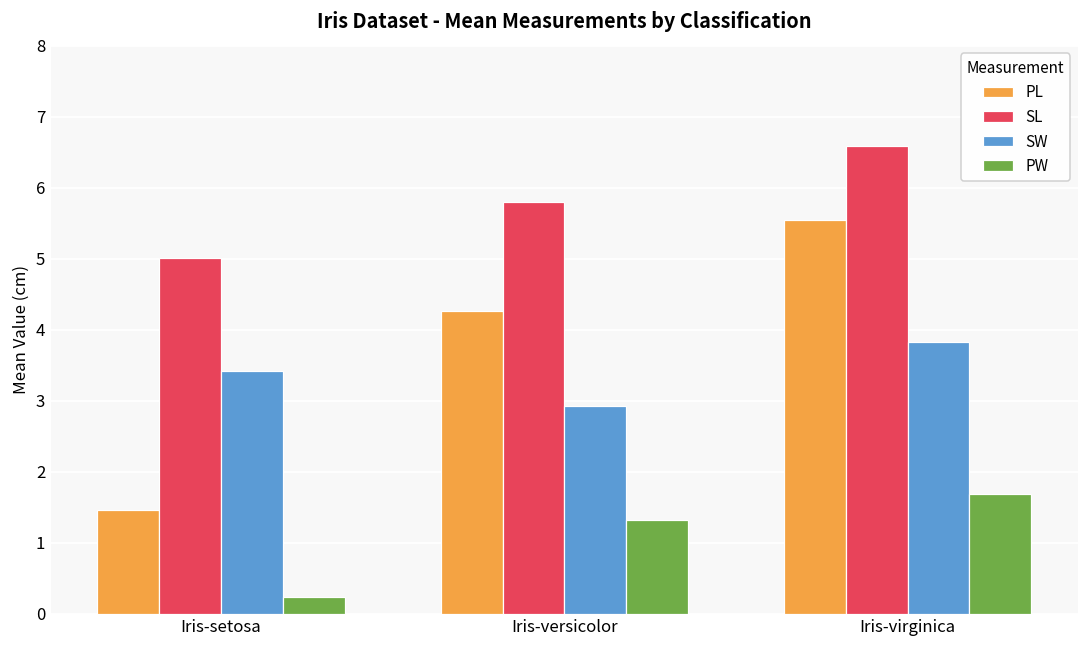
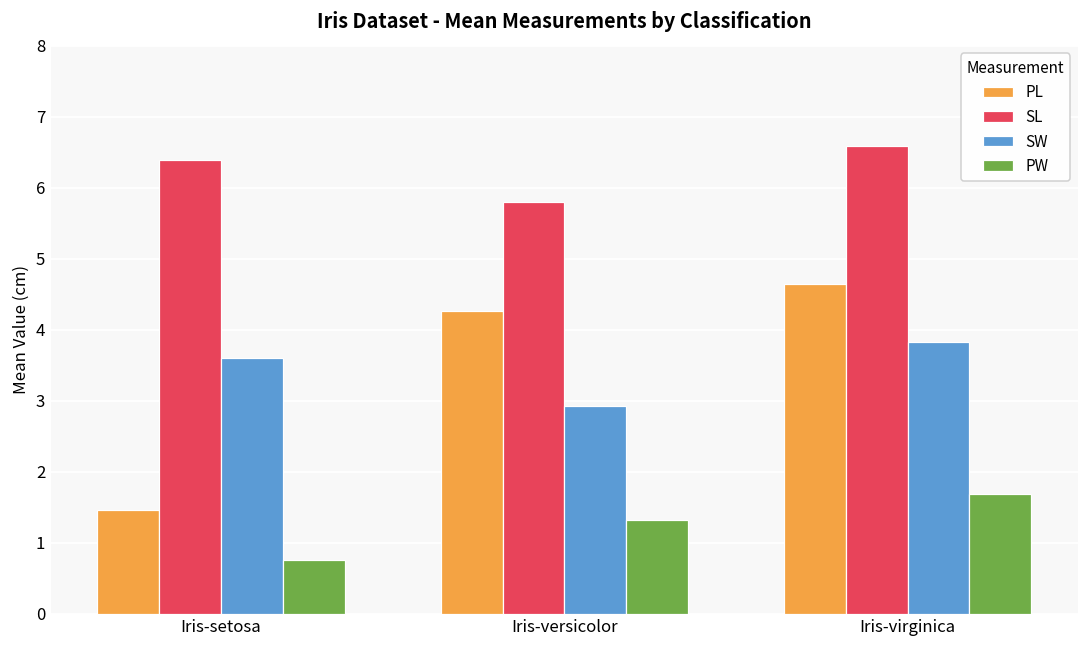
SL, Iris-setosa: 5.0 -> 6.4
SW, Iris-setosa: 3.4 -> 3.6
PW, Iris-setosa: 0.2 -> 0.8
PL, Iris-virginica: 5.6 -> 4.6
